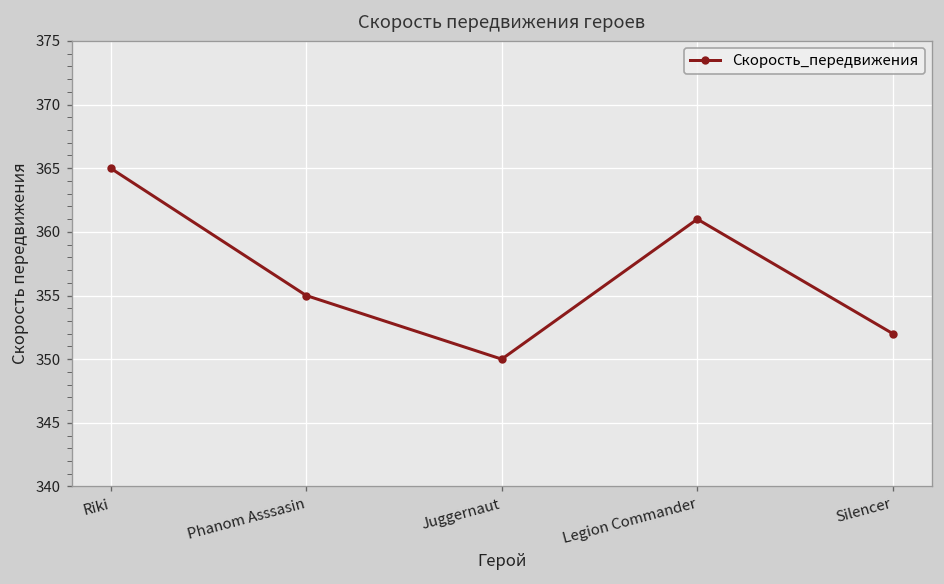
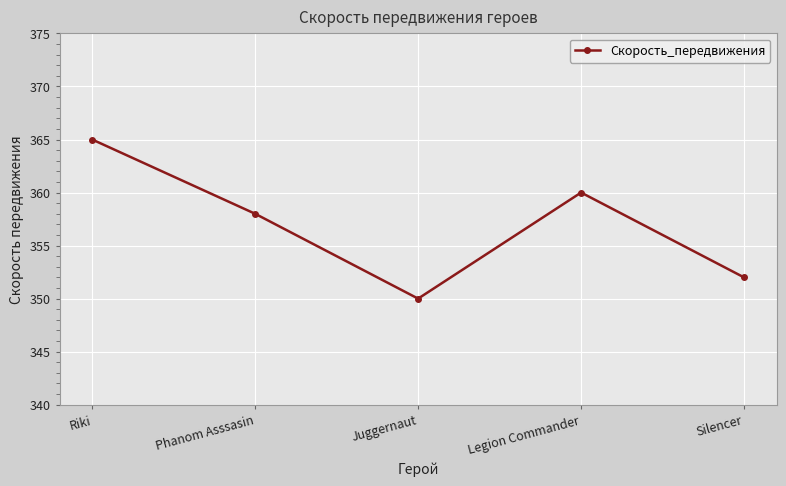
Phanom Asssasin: 355 -> 358
Legion Commander: 361 -> 360
